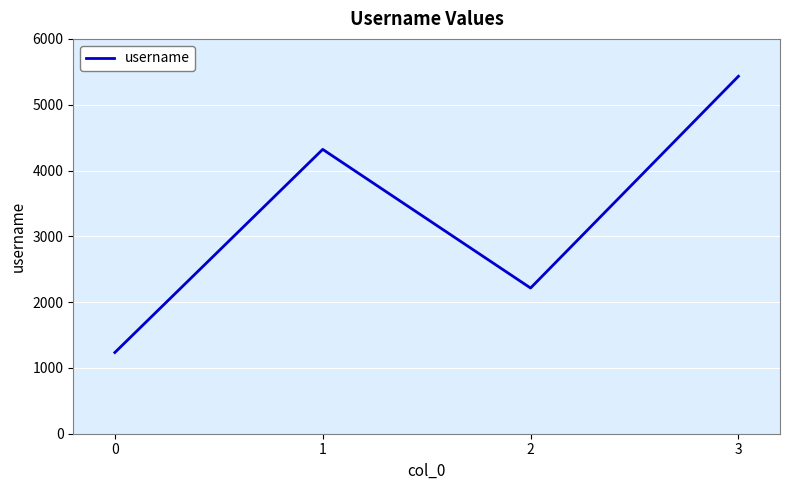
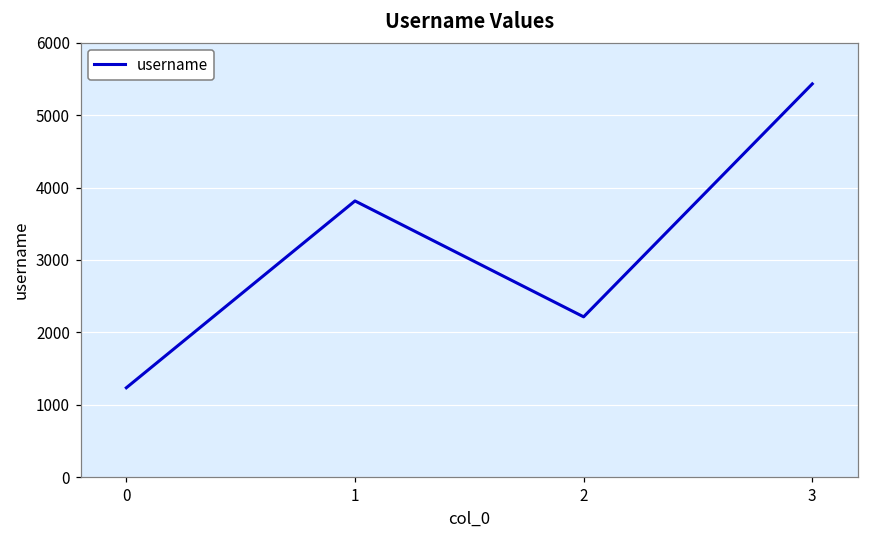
1: 4300 -> 3800
